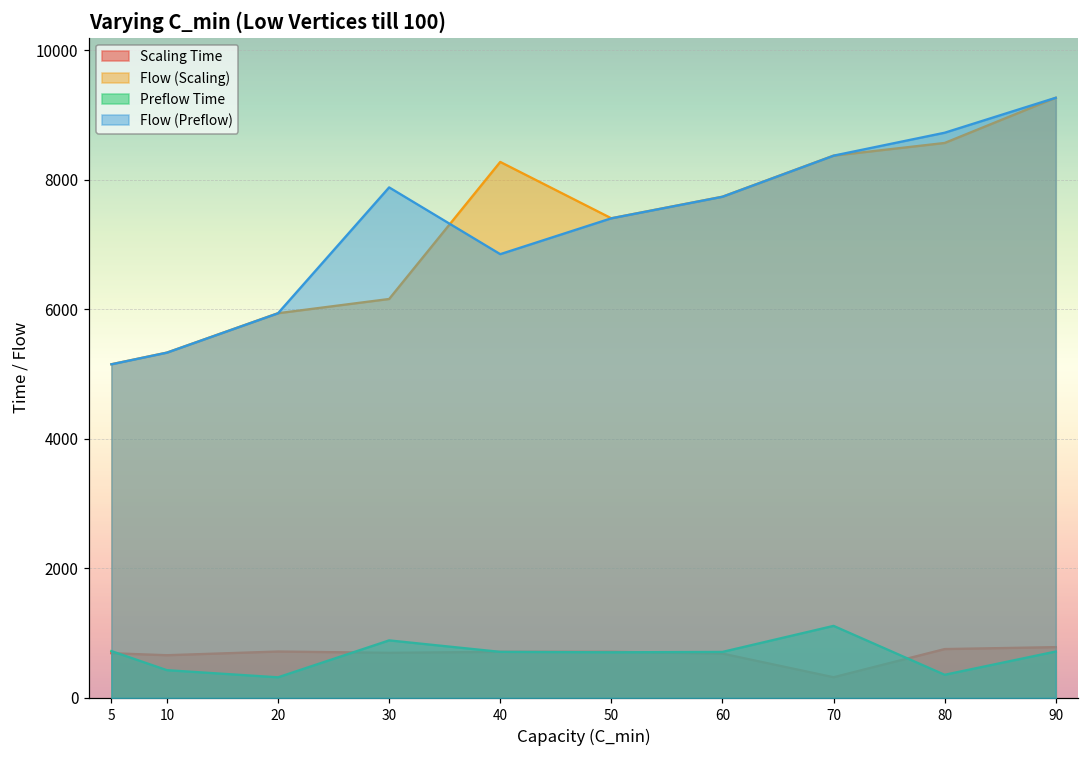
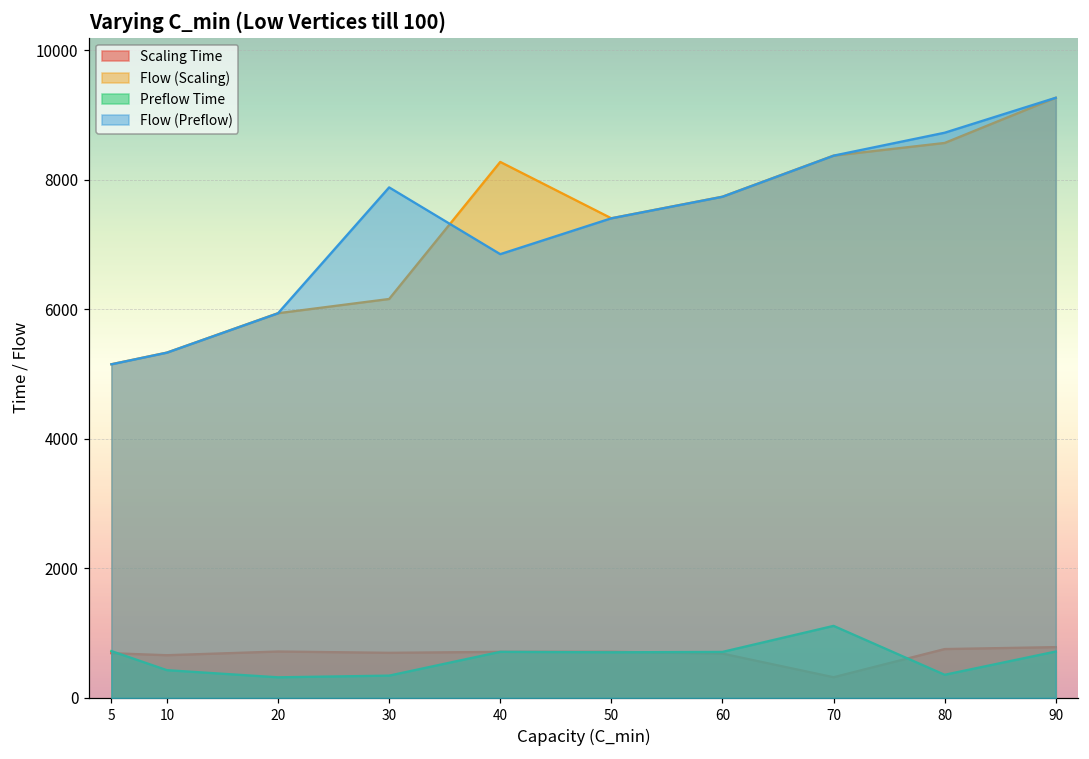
Preflow Time, 30: 900 -> 300
